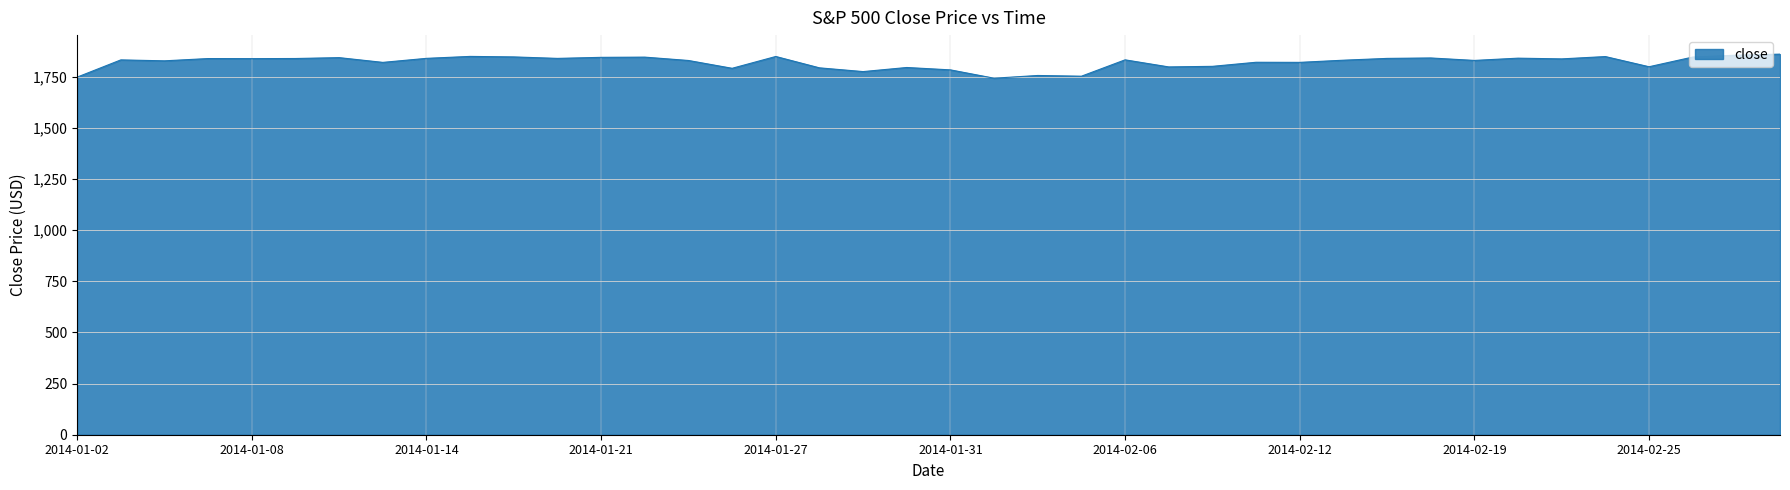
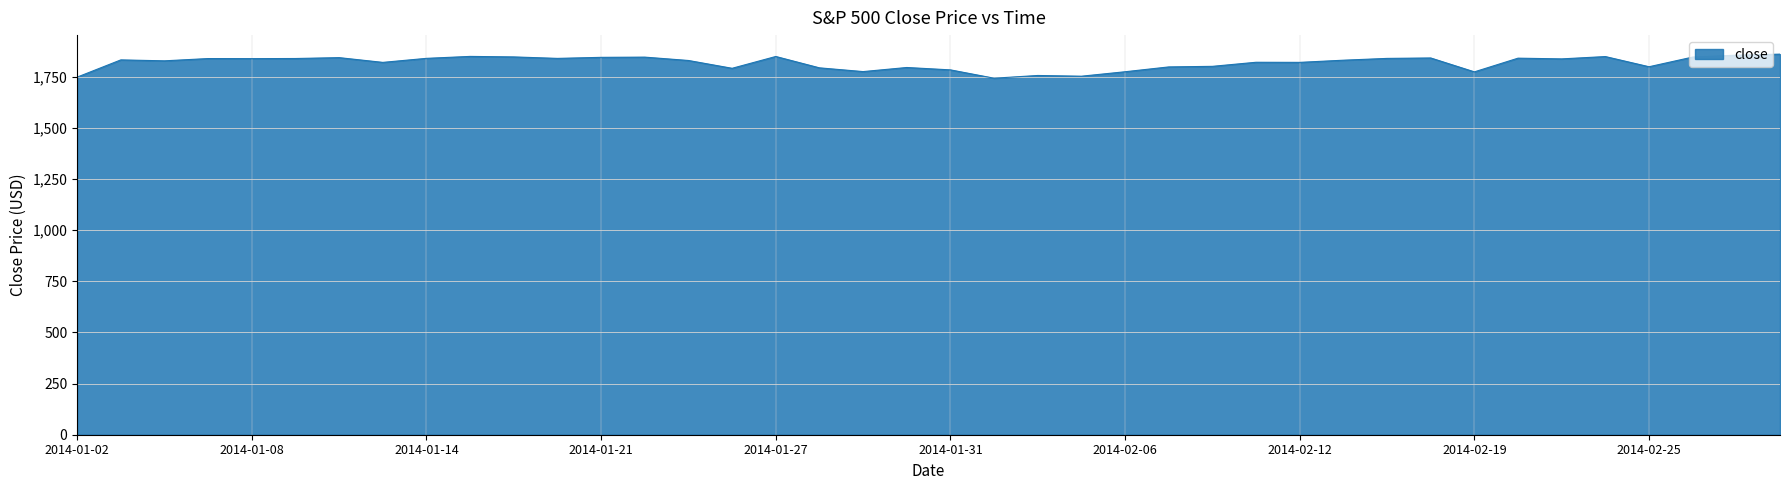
2014-02-06: 1,830 -> 1,770
2014-02-19: 1,830 -> 1,770
